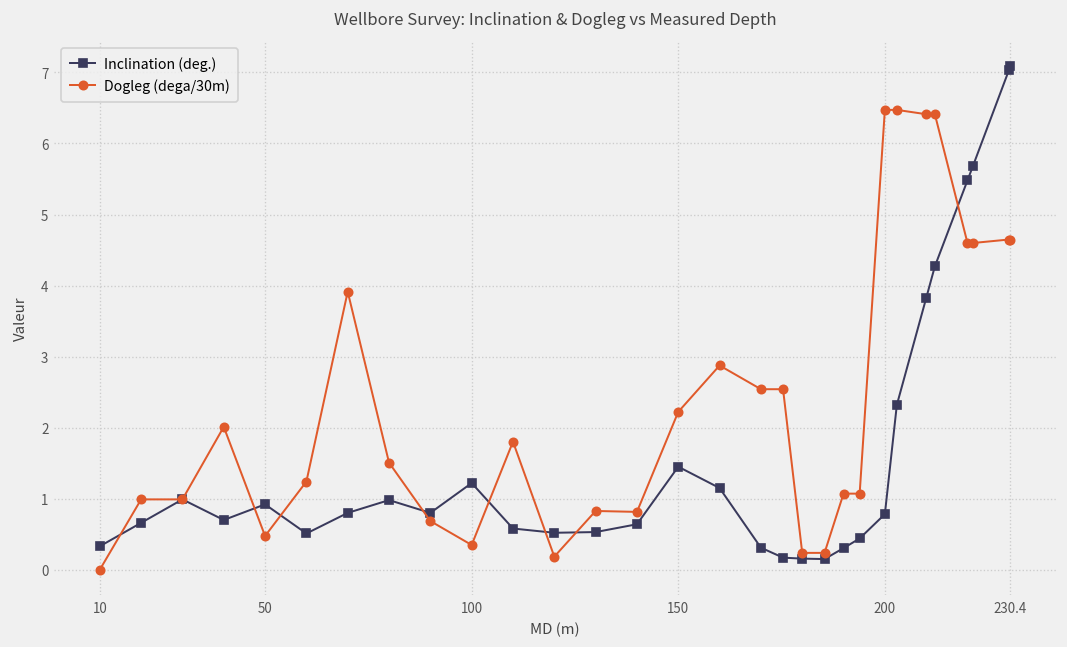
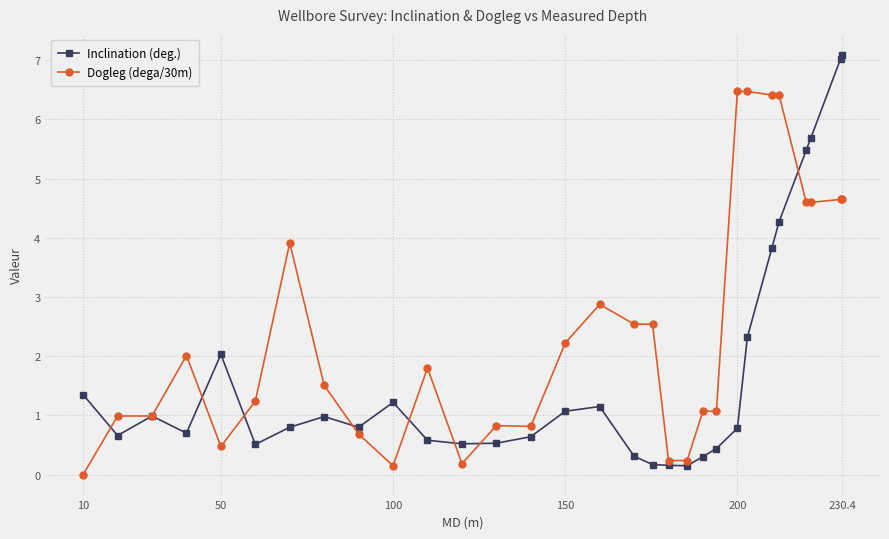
Inclination (deg.), 10: 0.3 -> 1.4
Inclination (deg.), 50: 0.9 -> 2.0
Dogleg (dega/30m), 100: 0.3 -> 0.1
Inclination (deg.), 150: 1.5 -> 1.1
